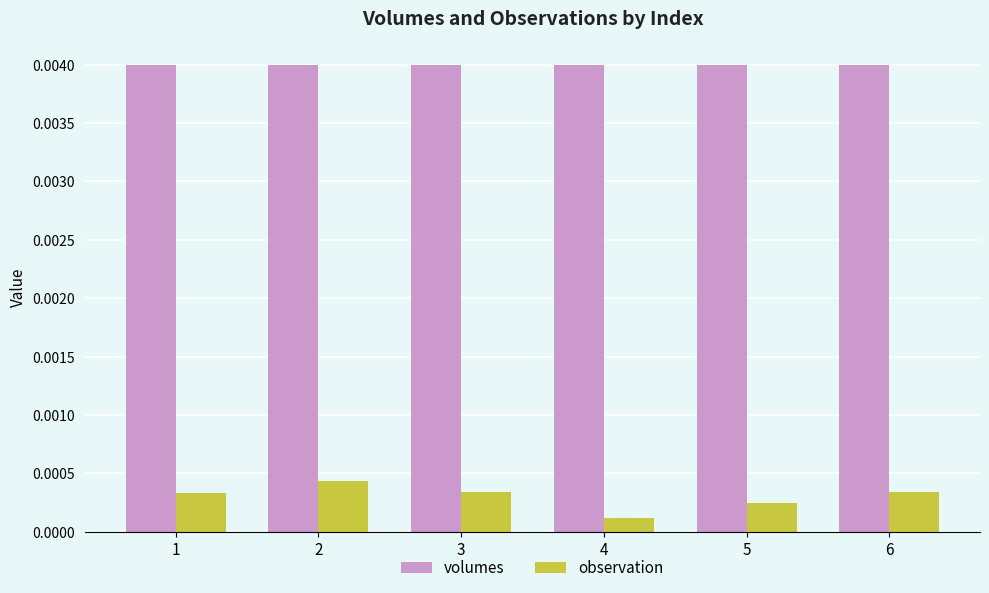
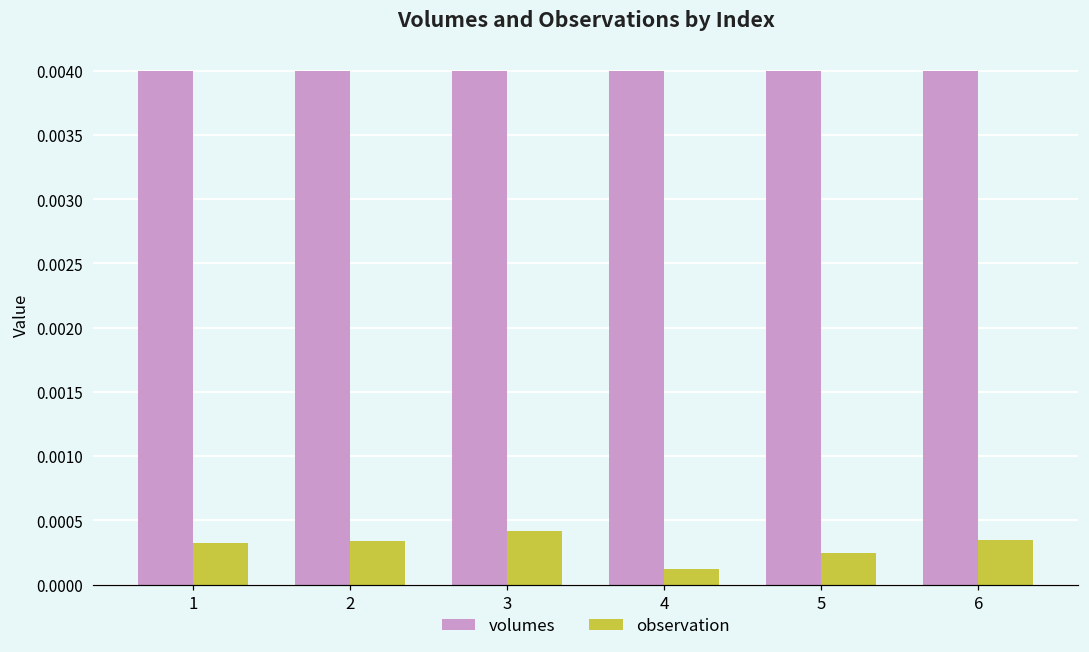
observation, 2: 0.00044 -> 0.00034
observation, 3: 0.00034 -> 0.00042
